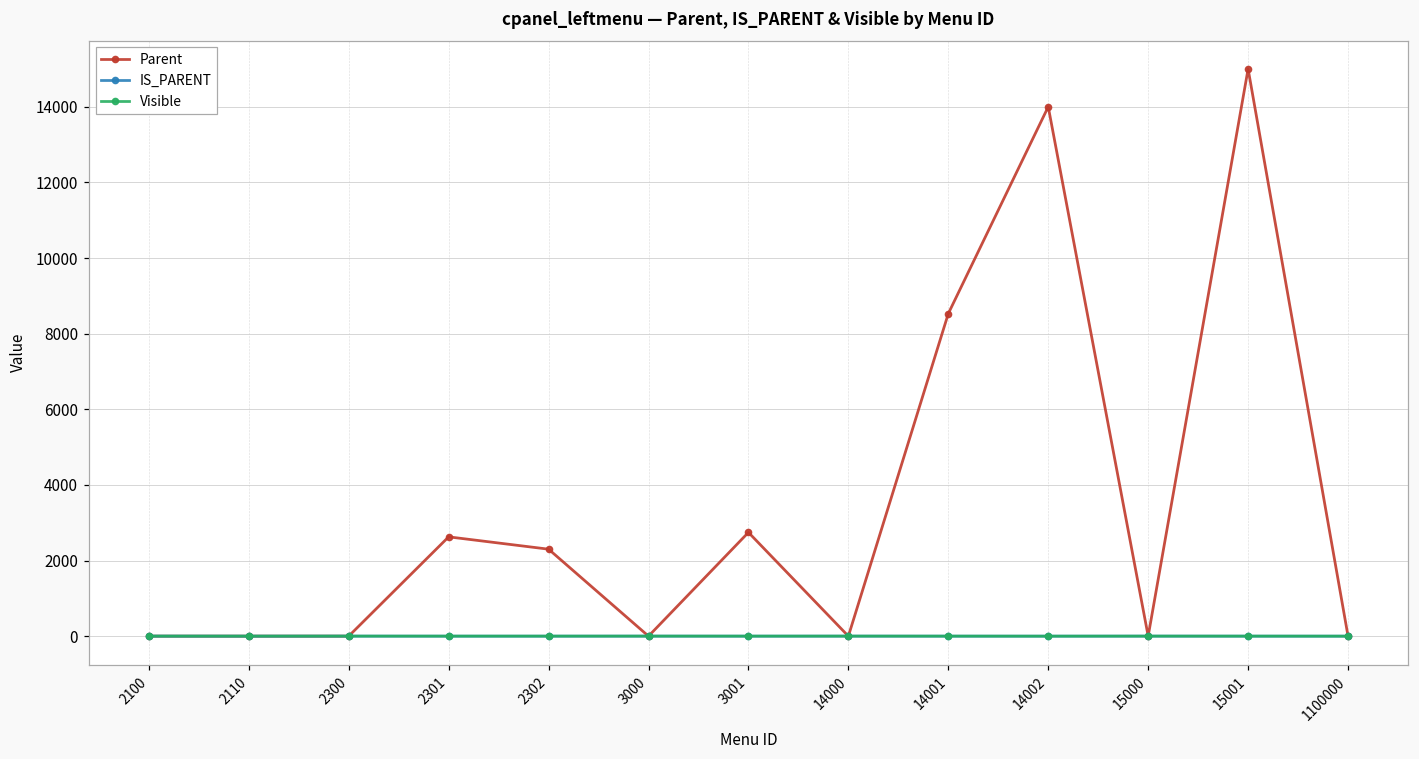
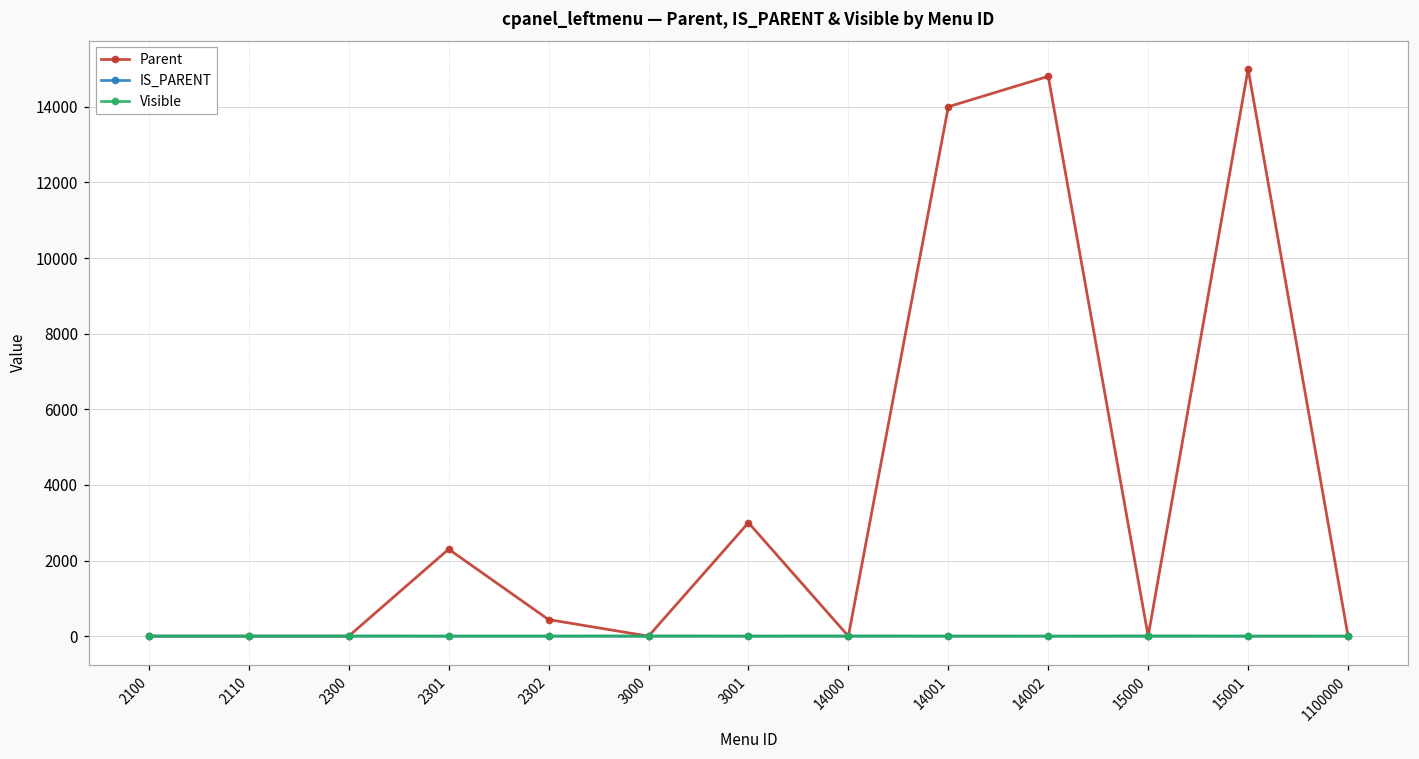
Parent, 2301: 2600 -> 2300
Parent, 2302: 2300 -> 400
Parent, 3001: 2700 -> 3000
Parent, 14001: 8500 -> 14000
Parent, 14002: 14000 -> 14800
